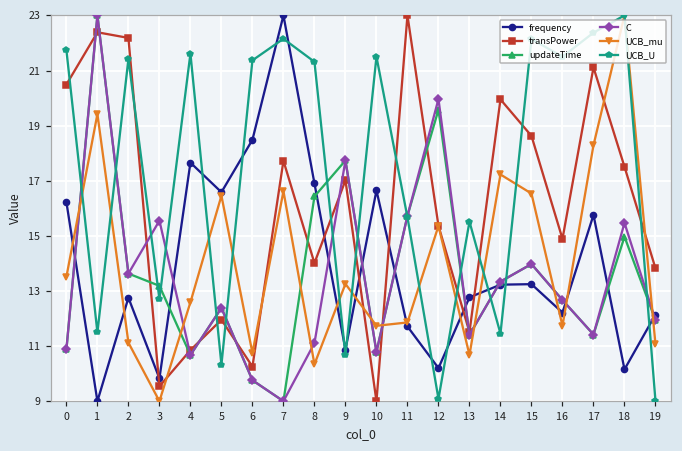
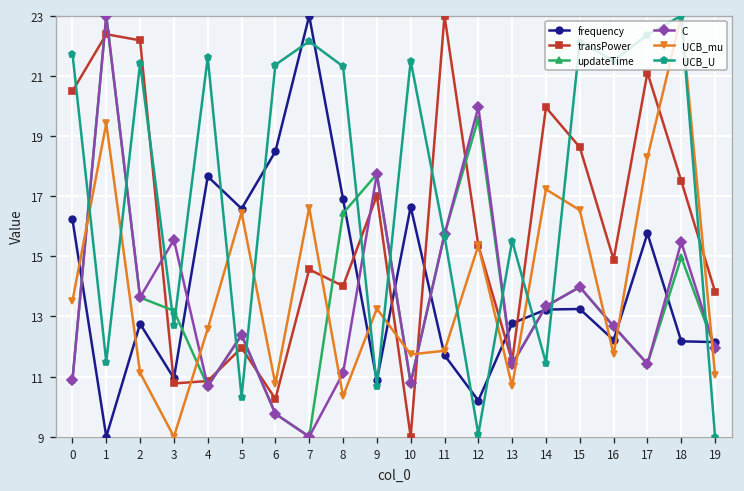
frequency, 3: 9.8 -> 10.9
transPower, 3: 9.5 -> 10.8
transPower, 7: 17.7 -> 14.6
frequency, 18: 10.2 -> 12.2
